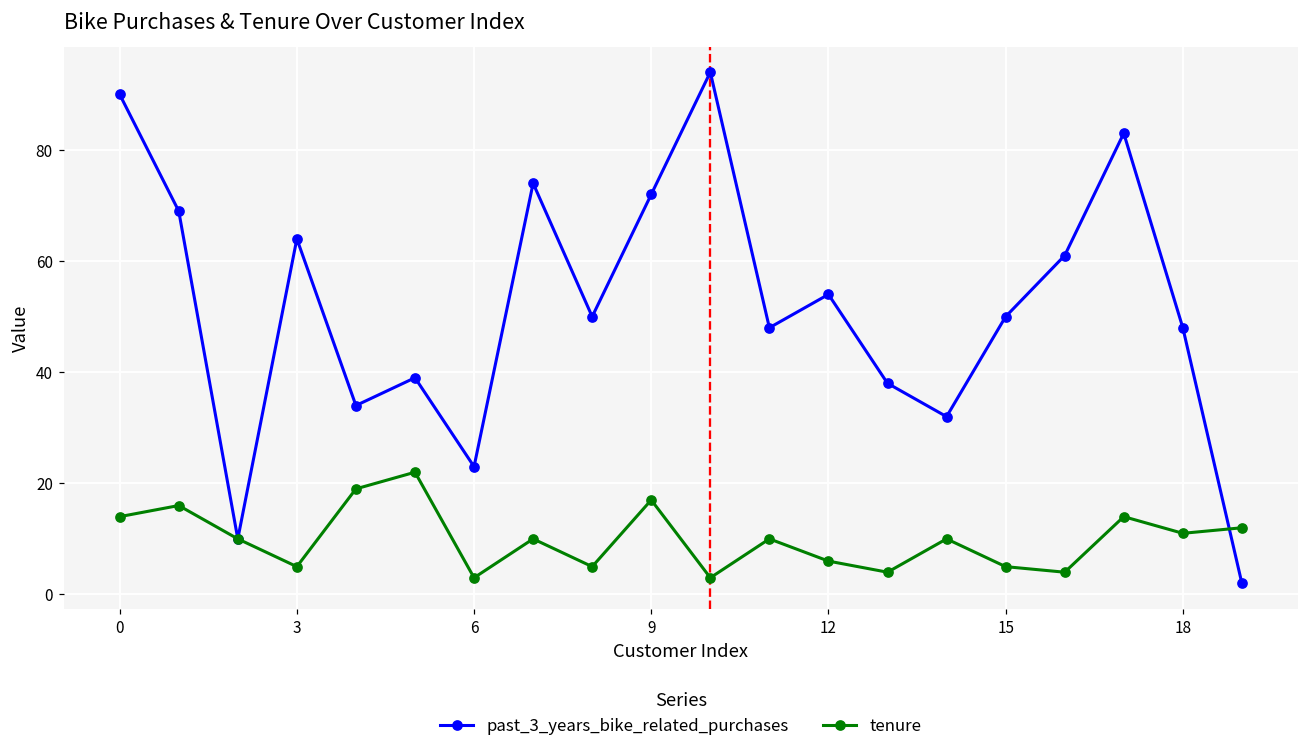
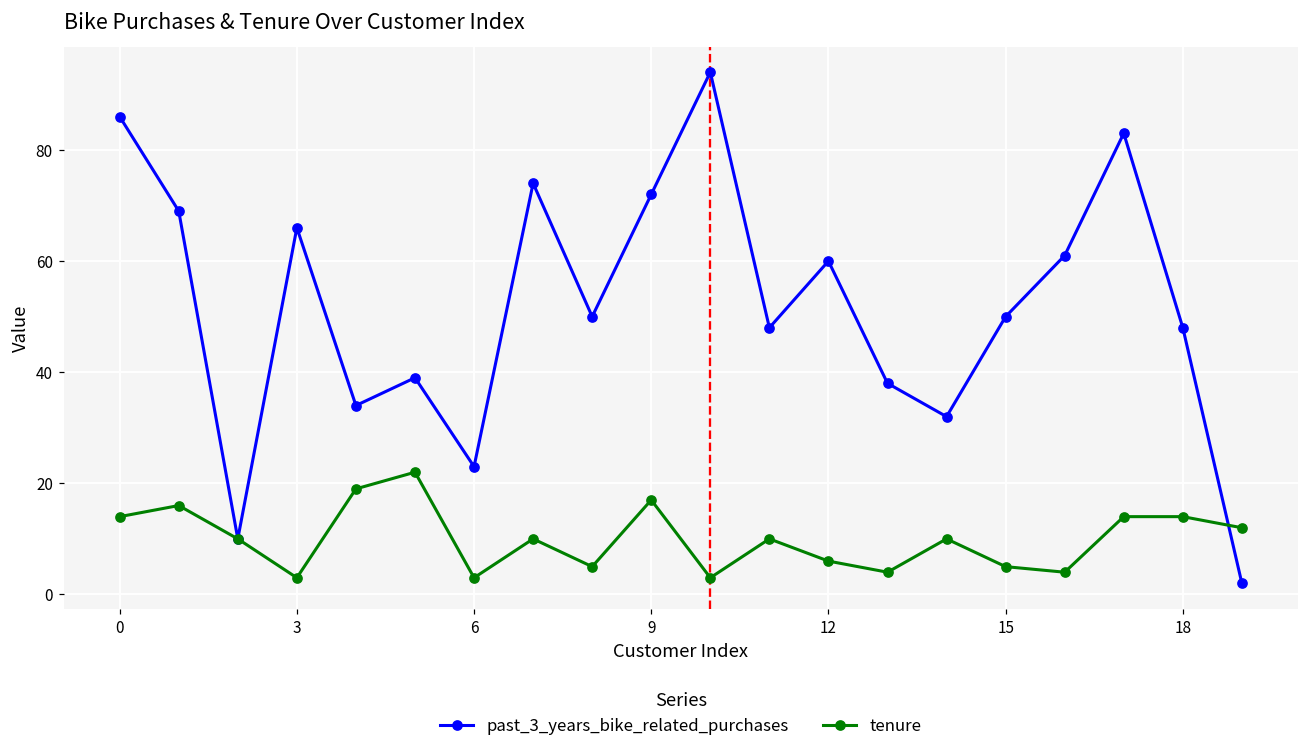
past_3_years_bike_related_purchases, 0: 90 -> 86
past_3_years_bike_related_purchases, 3: 64 -> 66
tenure, 3: 5 -> 3
past_3_years_bike_related_purchases, 12: 54 -> 60
tenure, 18: 11 -> 14
